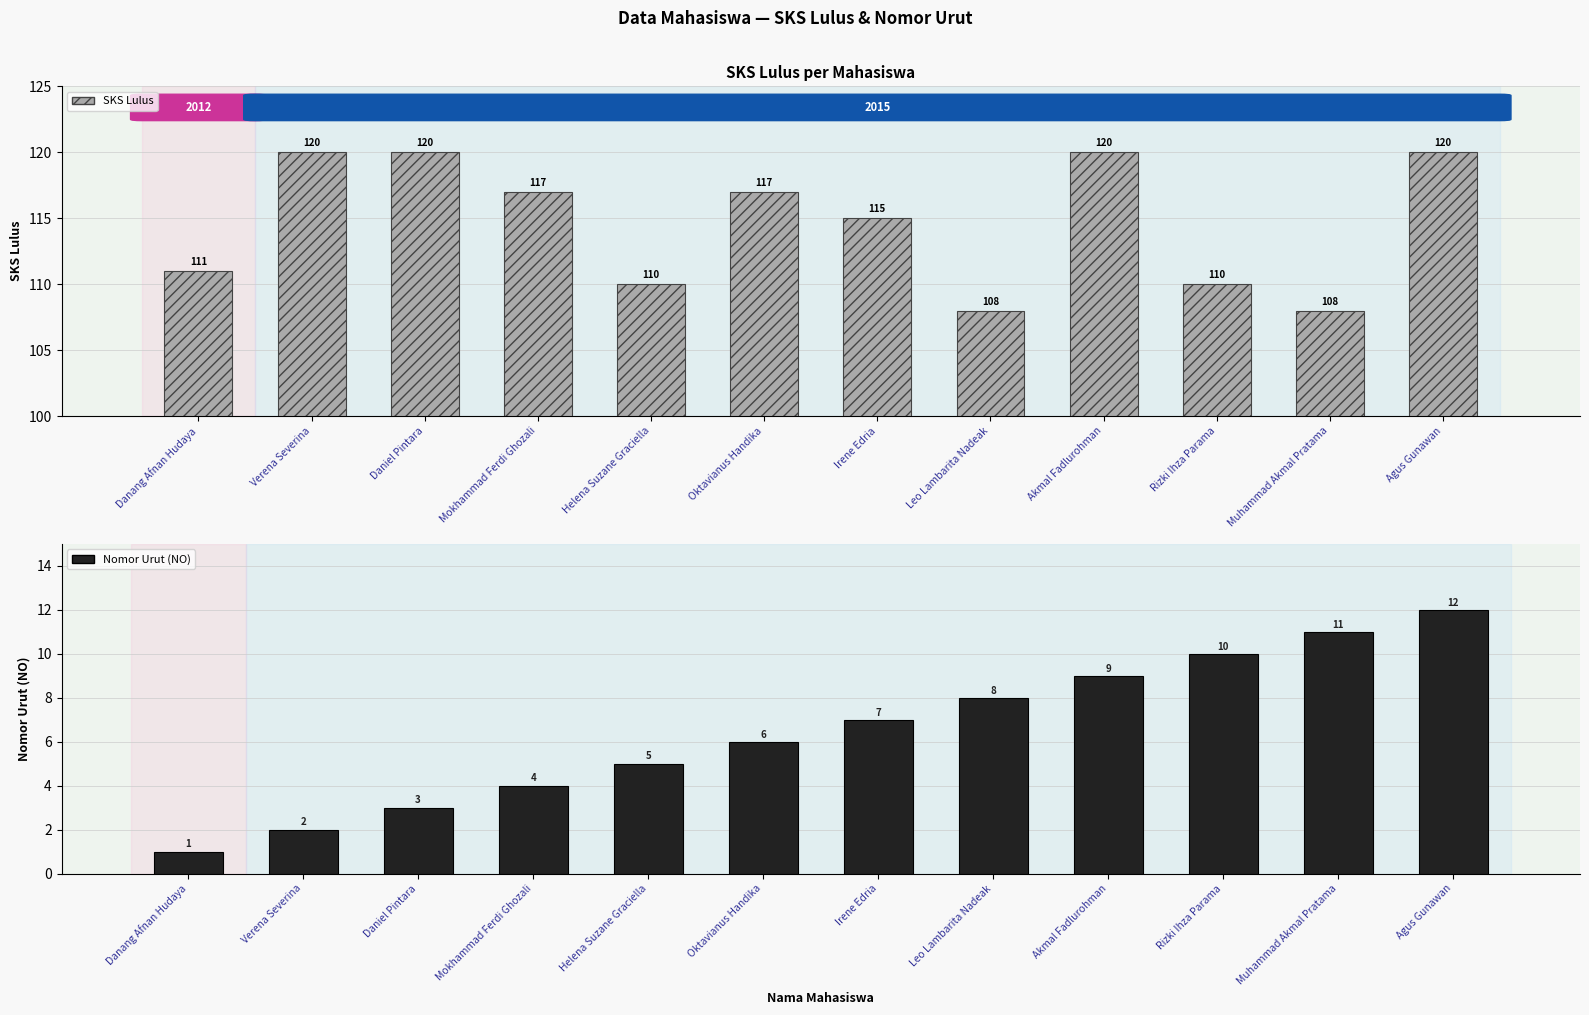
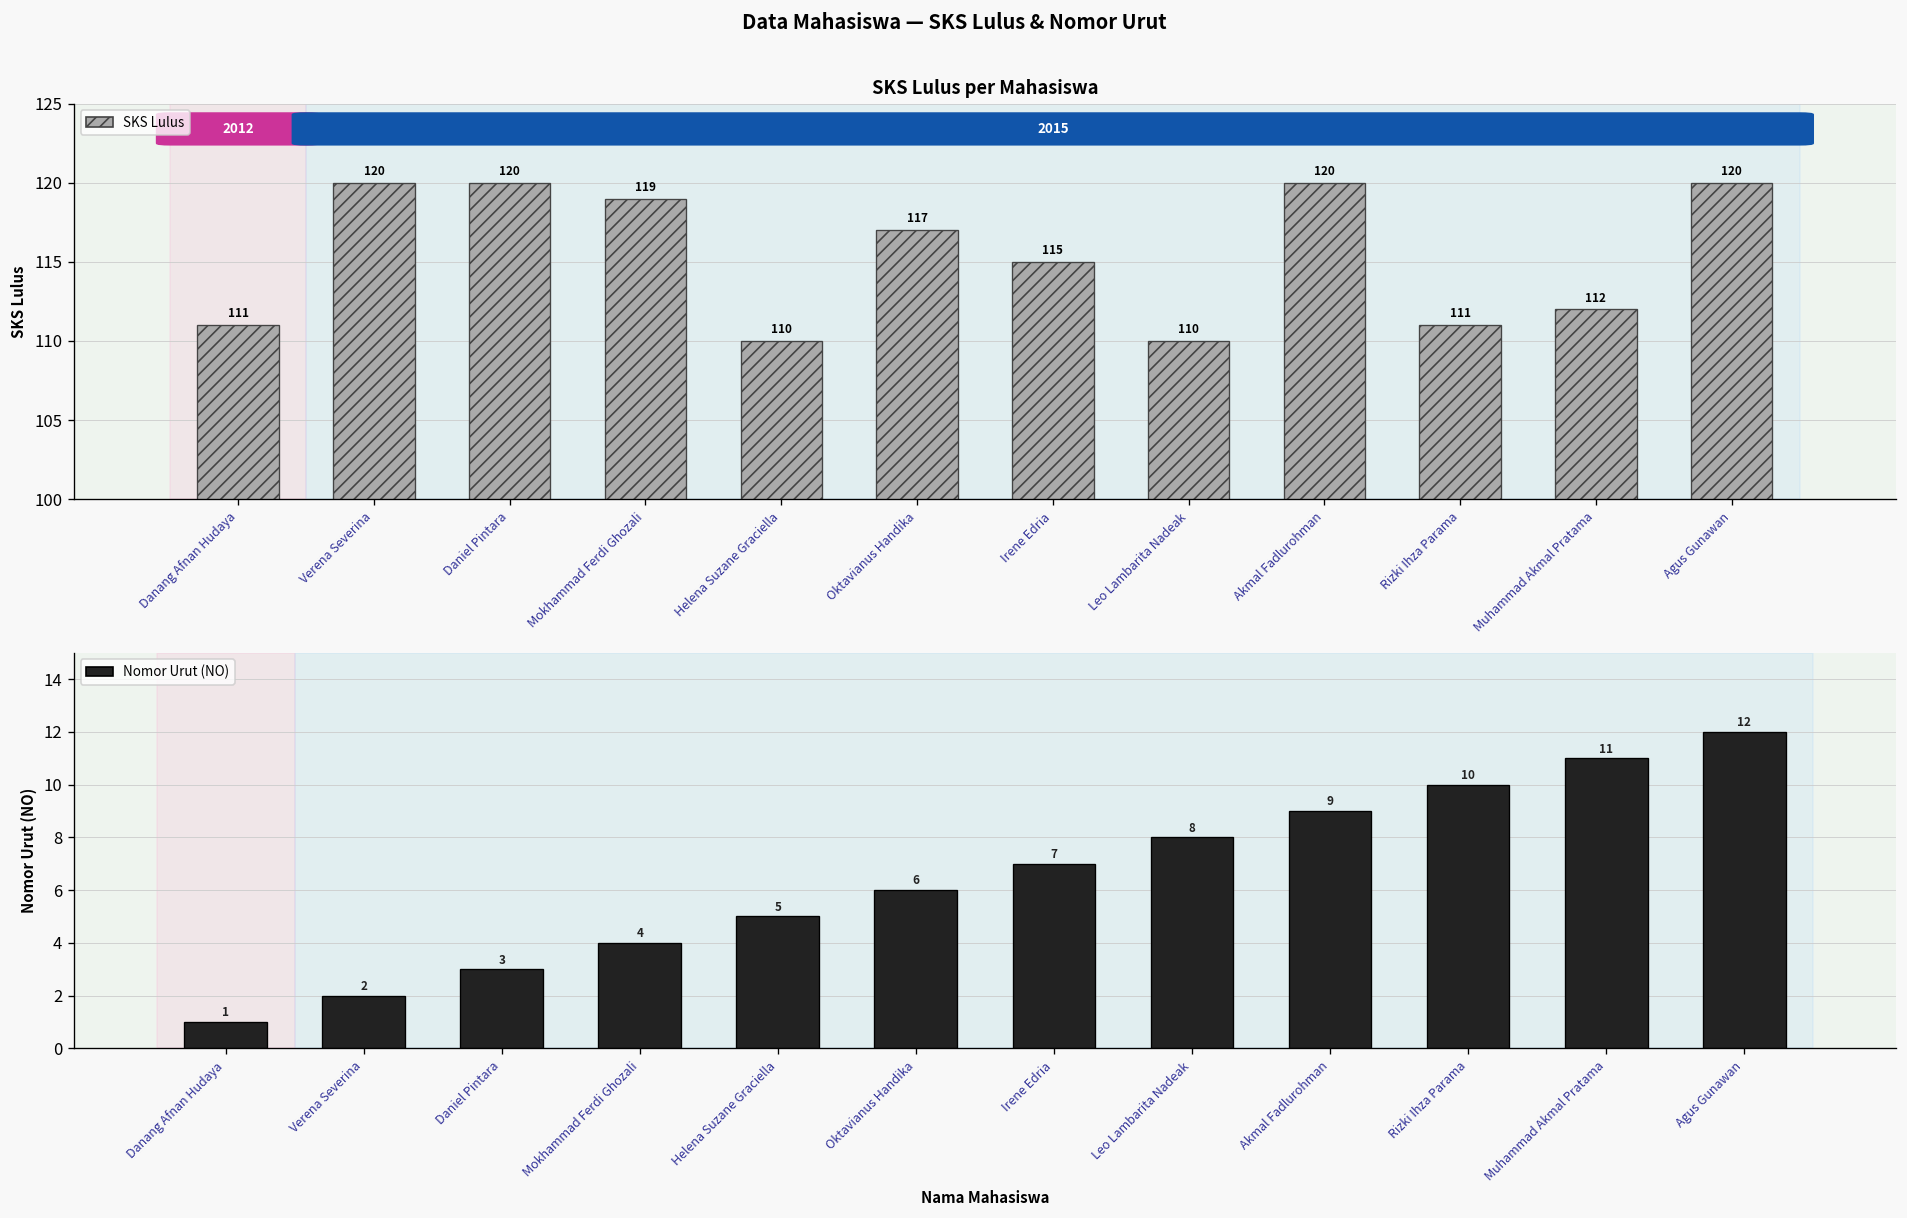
SKS Lulus per Mahasiswa, Mokhammad Ferdi Ghozali: 117 -> 119
SKS Lulus per Mahasiswa, Leo Lambarita Nadeak: 108 -> 110
SKS Lulus per Mahasiswa, Rizki Ihza Parama: 110 -> 111
SKS Lulus per Mahasiswa, Muhammad Akmal Pratama: 108 -> 112
